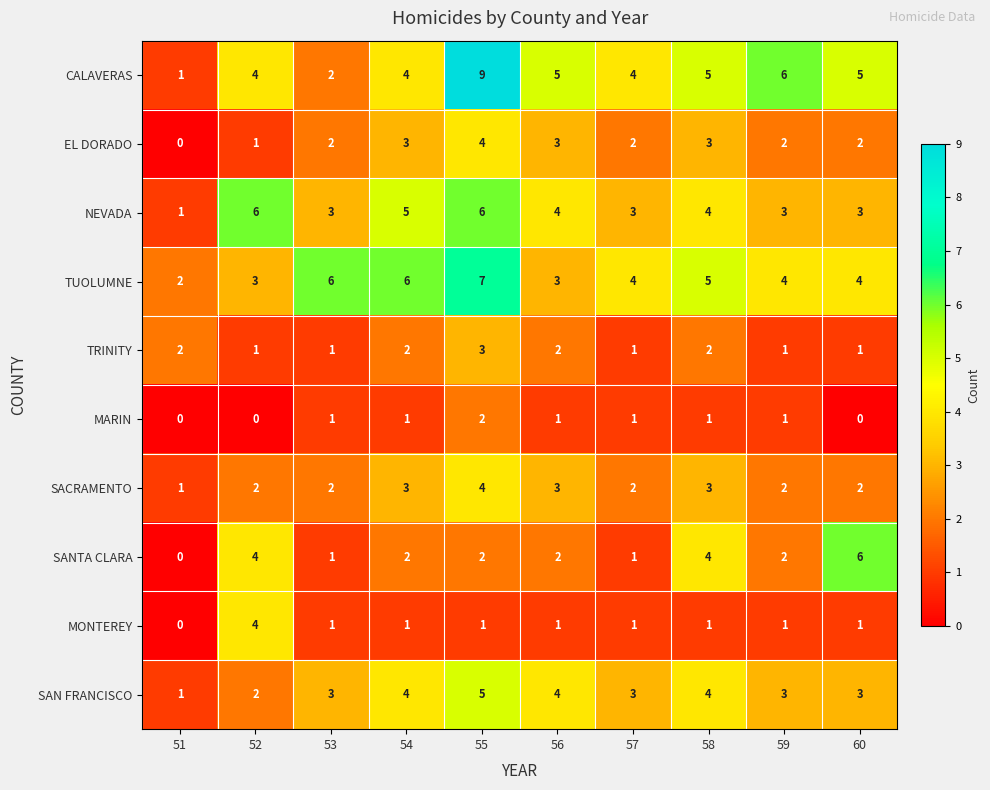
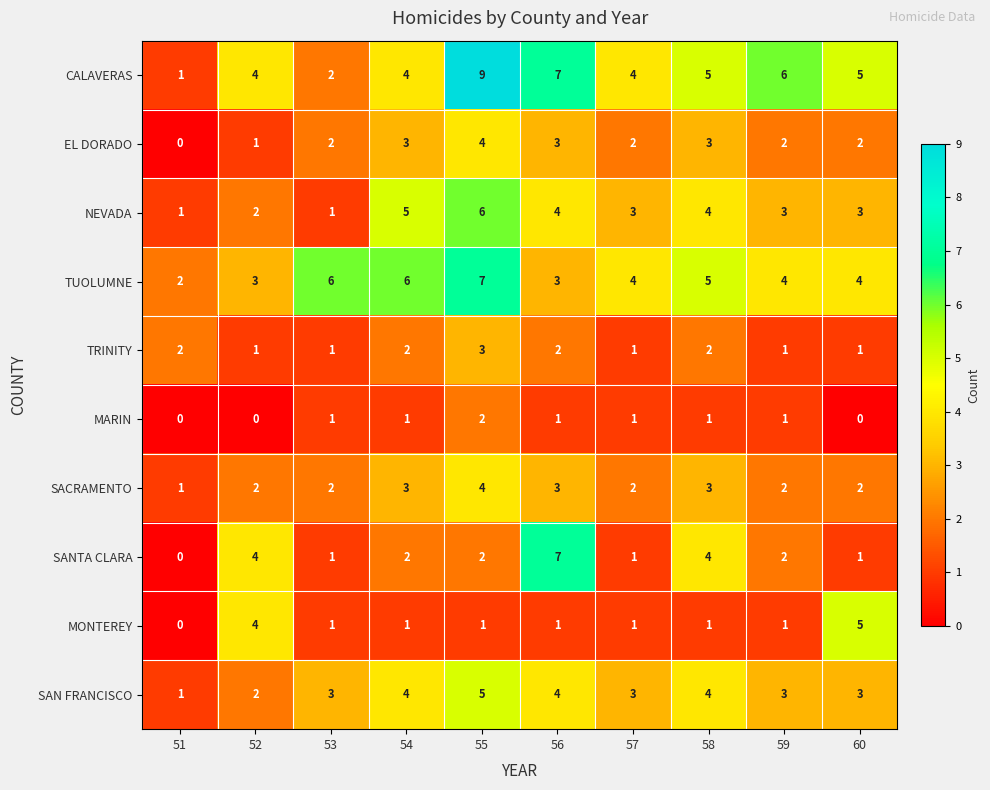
CALAVERAS, 56: 5 -> 7
NEVADA, 52: 6 -> 2
NEVADA, 53: 3 -> 1
SANTA CLARA, 56: 2 -> 7
SANTA CLARA, 60: 6 -> 1
MONTEREY, 60: 1 -> 5
